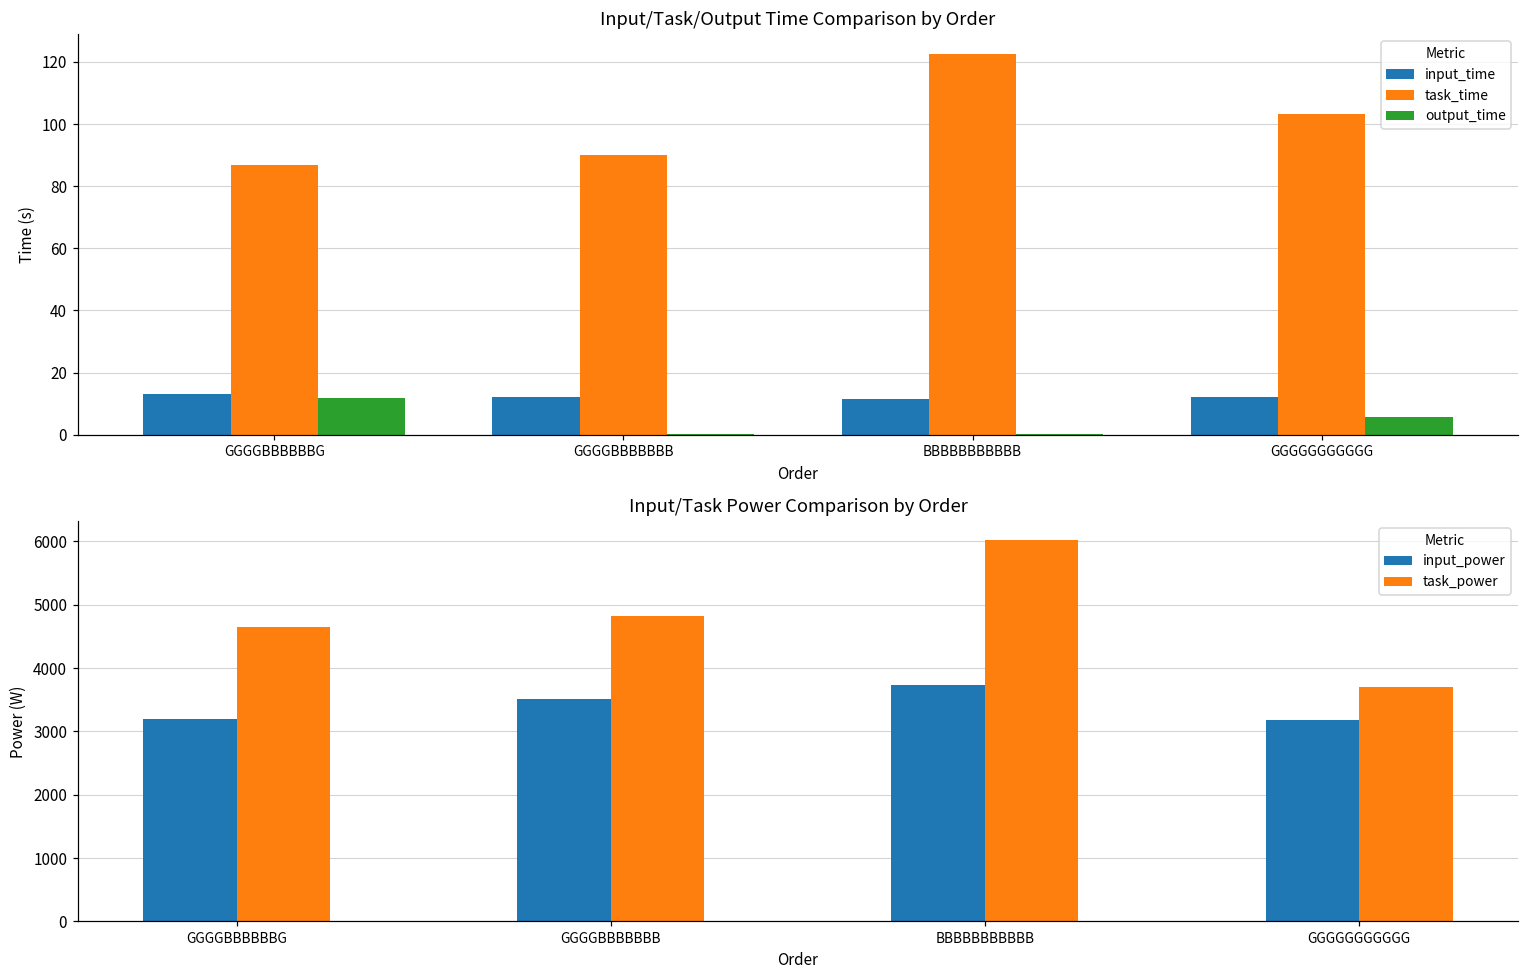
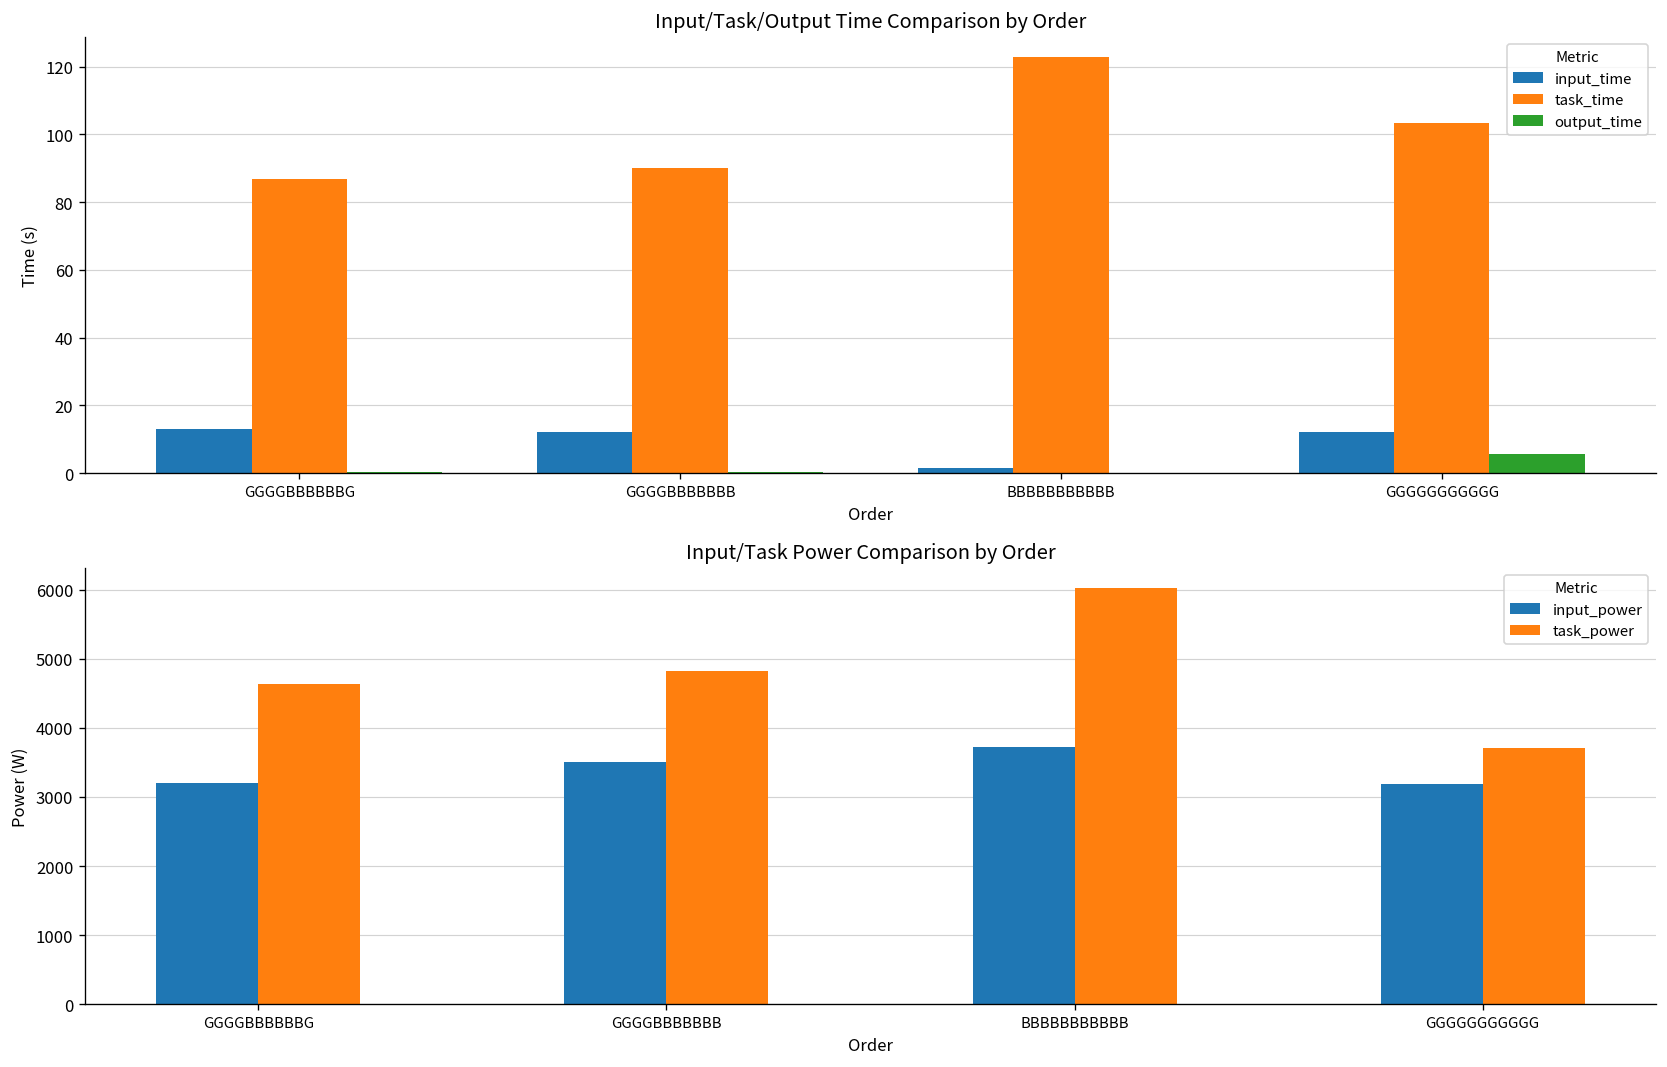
Input/Task/Output Time Comparison by Order, output_time, GGGGBBBBBBG: 12 -> 0
Input/Task/Output Time Comparison by Order, input_time, BBBBBBBBBBB: 12 -> 2
